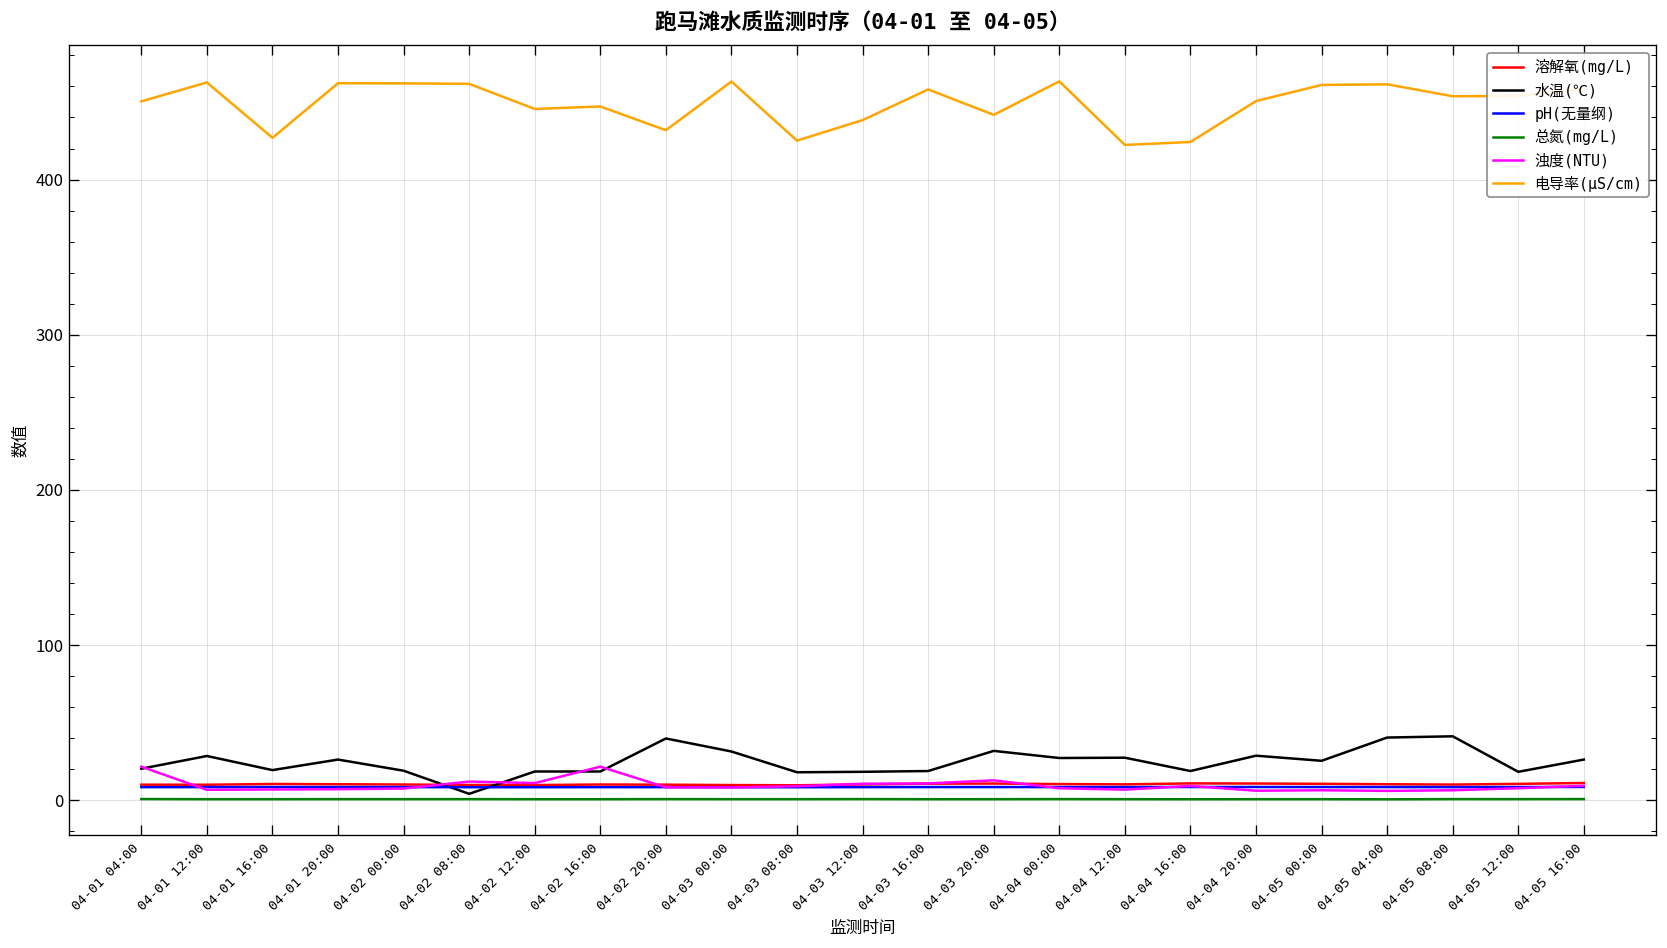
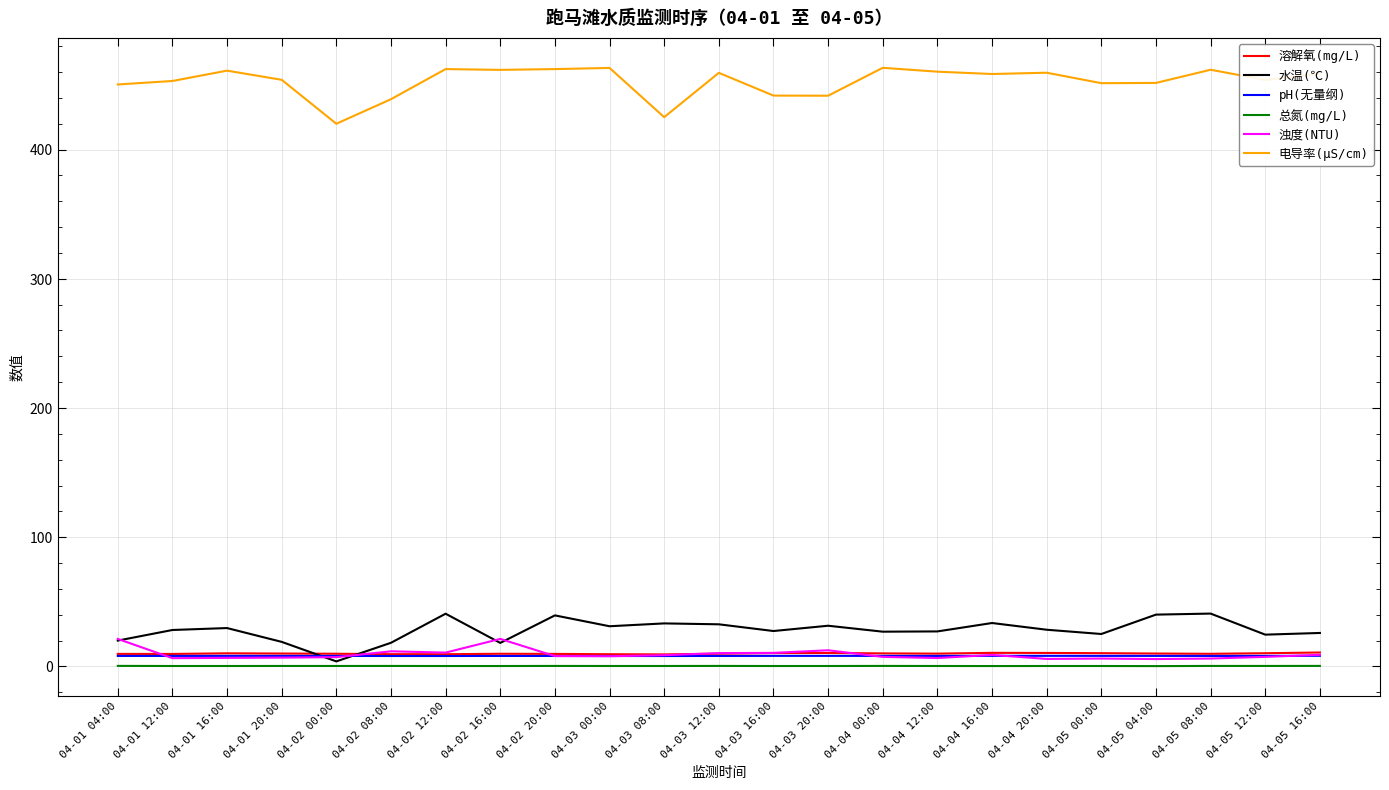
电导率(μS/cm), 04-01 12:00: 463 -> 453
水温(℃), 04-01 16:00: 19 -> 30
电导率(μS/cm), 04-01 16:00: 427 -> 461
水温(℃), 04-01 20:00: 26 -> 19
电导率(μS/cm), 04-01 20:00: 462 -> 454
水温(℃), 04-02 00:00: 19 -> 4
电导率(μS/cm), 04-02 00:00: 462 -> 420
水温(℃), 04-02 08:00: 4 -> 18
电导率(μS/cm), 04-02 08:00: 462 -> 439
水温(℃), 04-02 12:00: 18 -> 41
电导率(μS/cm), 04-02 12:00: 446 -> 462
电导率(μS/cm), 04-02 16:00: 447 -> 462
电导率(μS/cm), 04-02 20:00: 432 -> 462
水温(℃), 04-03 08:00: 18 -> 33
水温(℃), 04-03 12:00: 18 -> 33
电导率(μS/cm), 04-03 12:00: 438 -> 459
水温(℃), 04-03 16:00: 19 -> 27
电导率(μS/cm), 04-03 16:00: 458 -> 442
电导率(μS/cm), 04-04 12:00: 422 -> 460
水温(℃), 04-04 16:00: 19 -> 34
电导率(μS/cm), 04-04 16:00: 424 -> 459
电导率(μS/cm), 04-04 20:00: 451 -> 460
电导率(μS/cm), 04-05 00:00: 461 -> 451
电导率(μS/cm), 04-05 04:00: 461 -> 452
电导率(μS/cm), 04-05 08:00: 454 -> 462
水温(℃), 04-05 12:00: 18 -> 25
